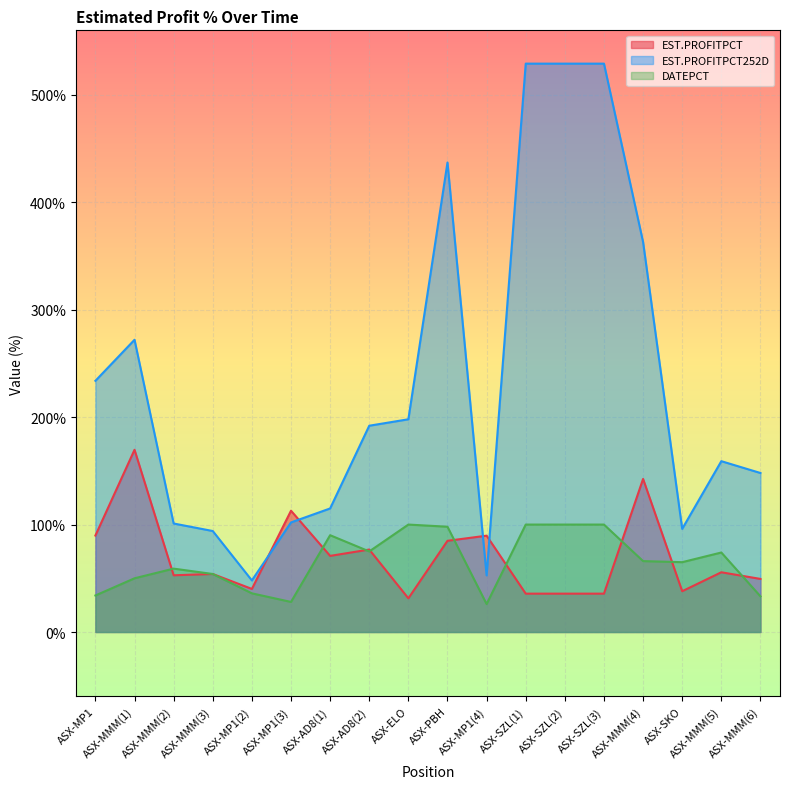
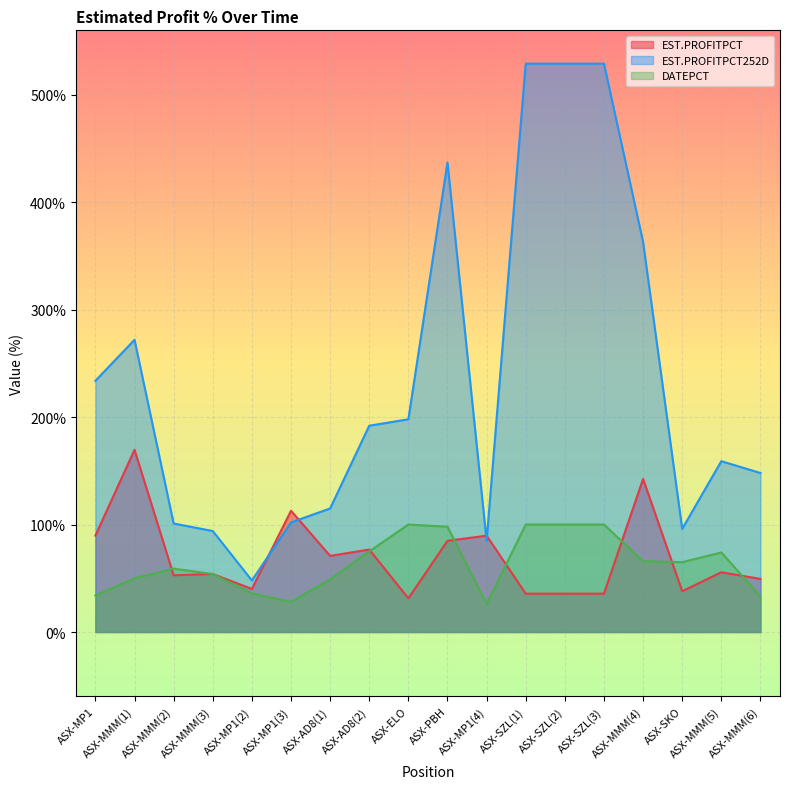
DATEPCT, ASX-AD8(1): 90% -> 49%
EST.PROFITPCT252D, ASX-MP1(4): 53% -> 85%
